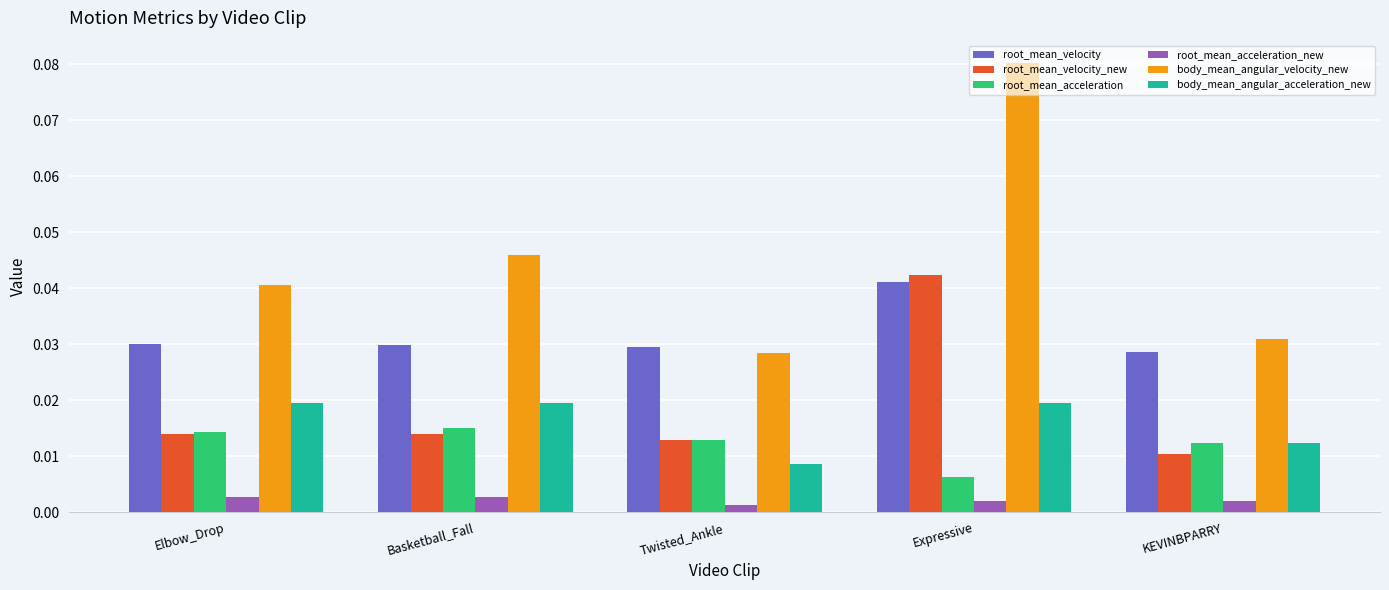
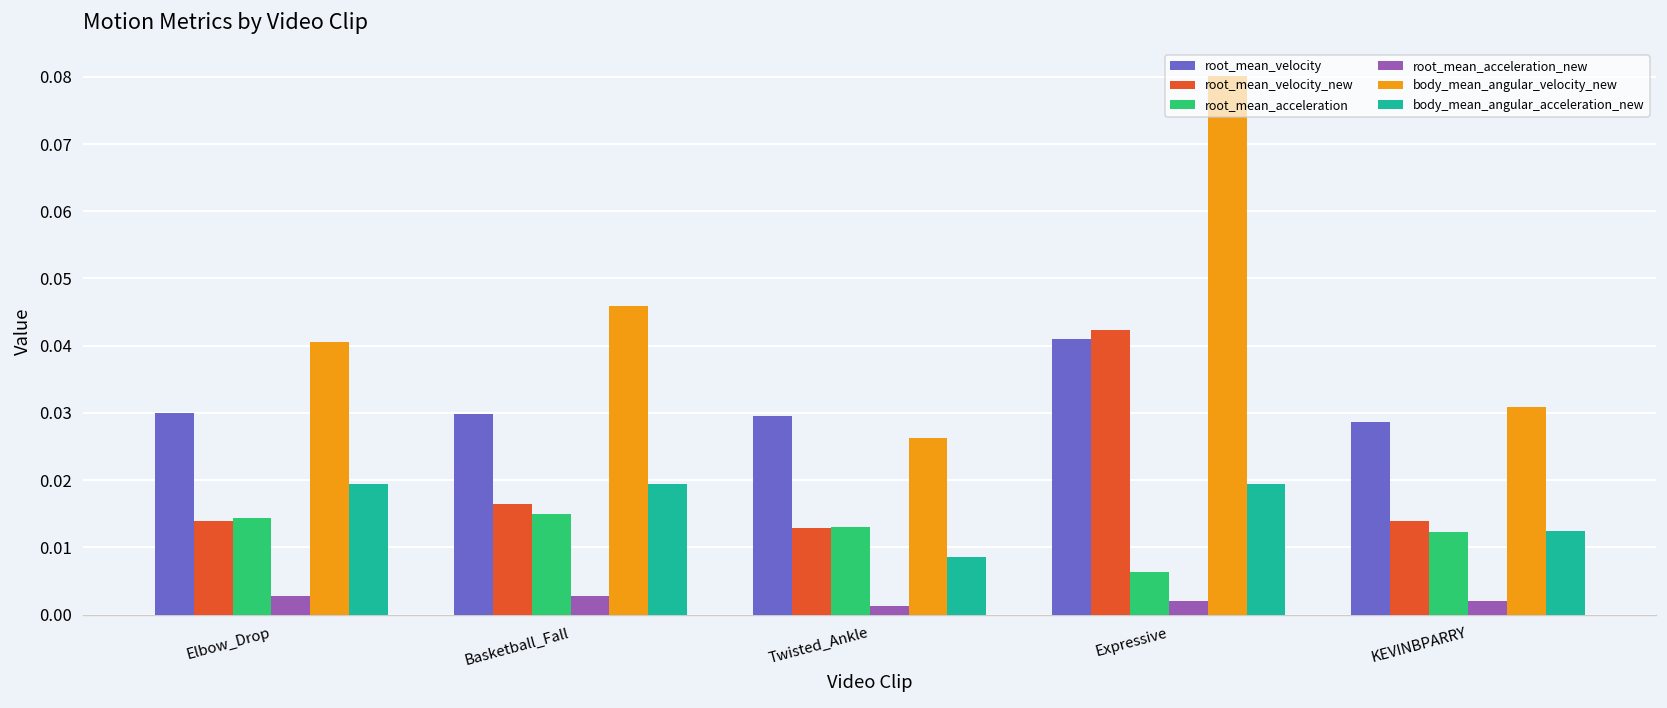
root_mean_velocity_new, Basketball_Fall: 0.014 -> 0.016
body_mean_angular_velocity_new, Twisted_Ankle: 0.028 -> 0.026
root_mean_velocity_new, KEVINBPARRY: 0.010 -> 0.014
